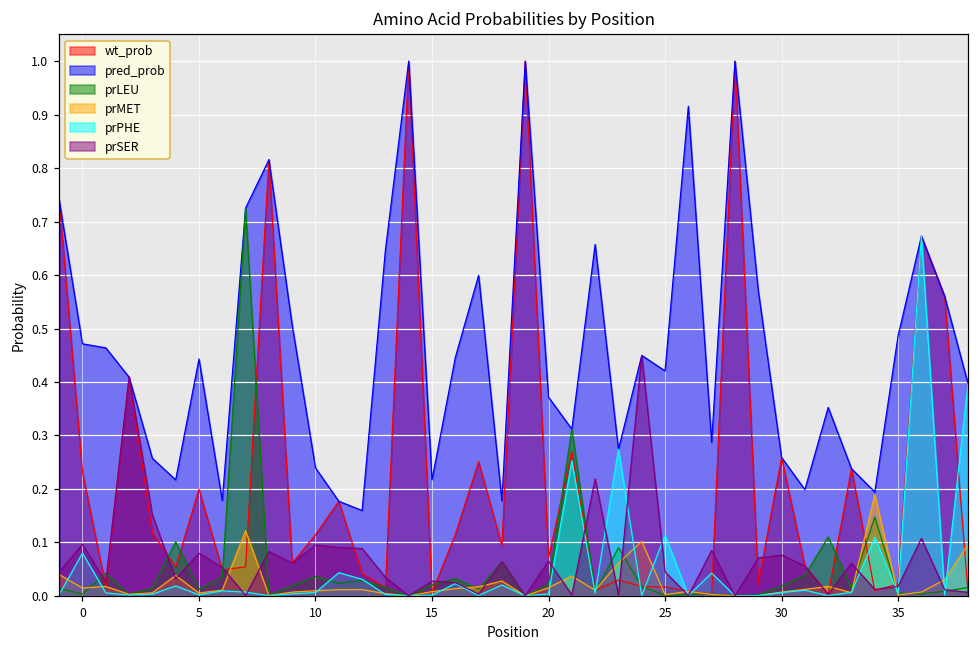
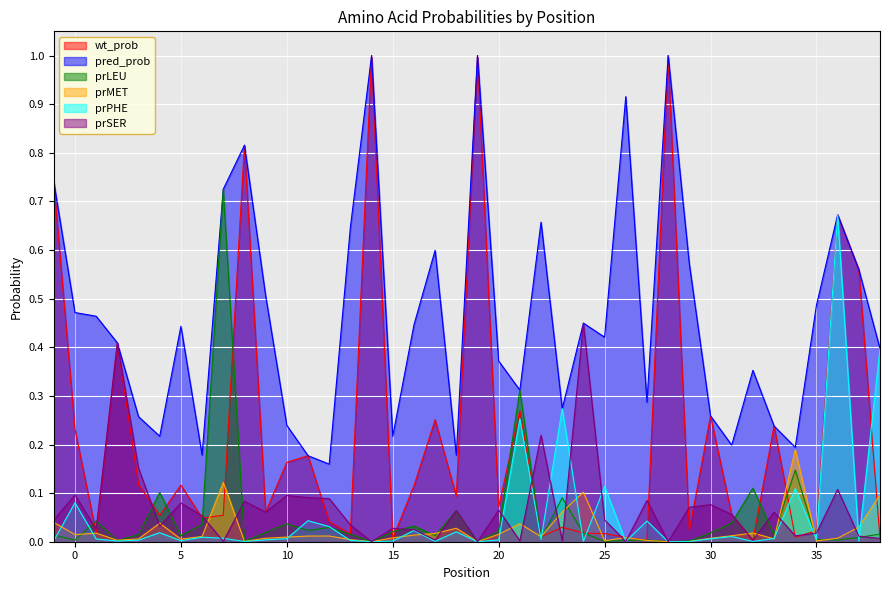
wt_prob, 5: 0.20 -> 0.12
wt_prob, 10: 0.11 -> 0.16
